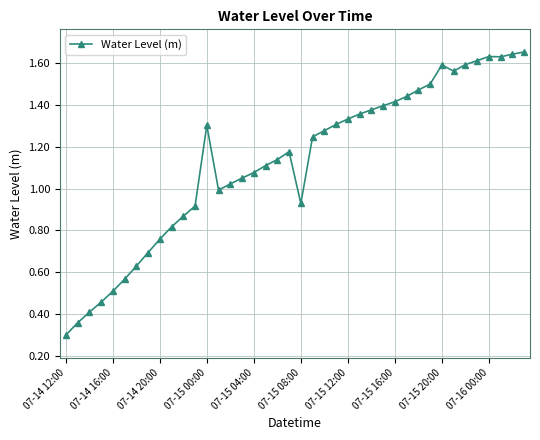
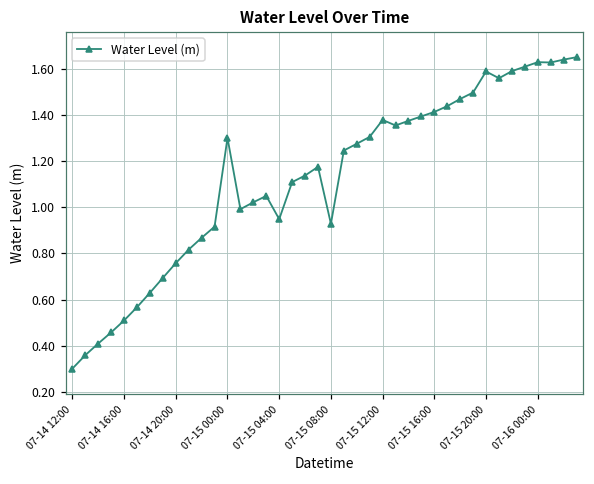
07-15 04:00: 1.08 -> 0.95
07-15 12:00: 1.33 -> 1.38
